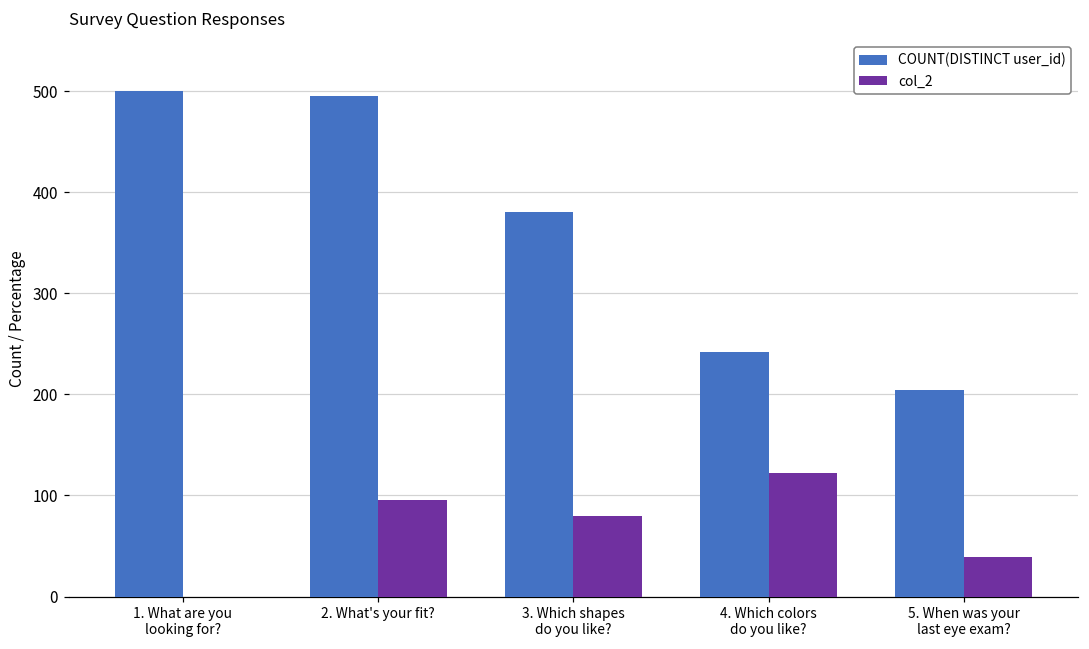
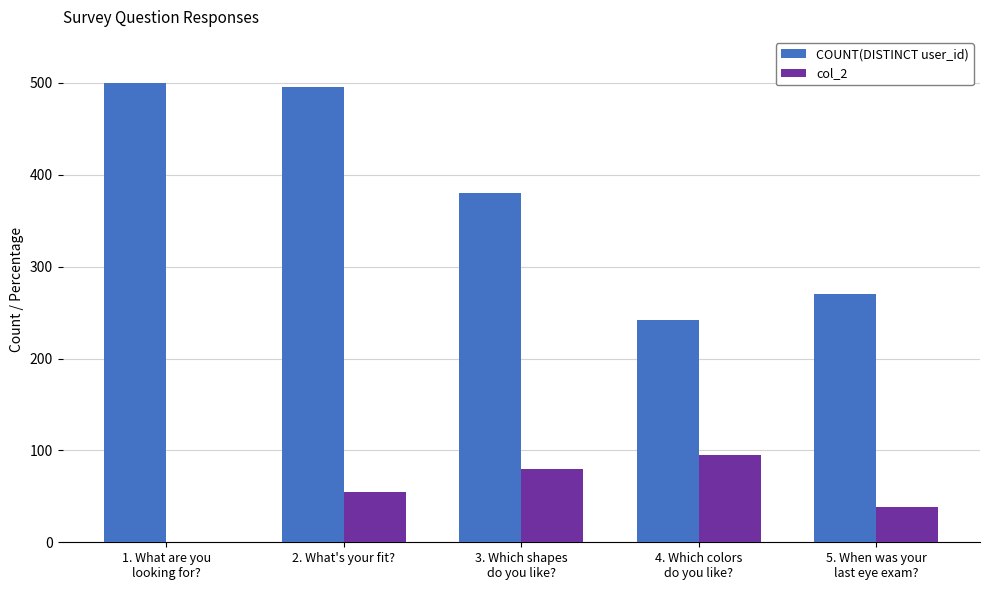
col_2, 2. What's your fit?: 100 -> 60
col_2, 4. Which colors do you like?: 120 -> 100
COUNT(DISTINCT user_id), 5. When was your last eye exam?: 200 -> 270
